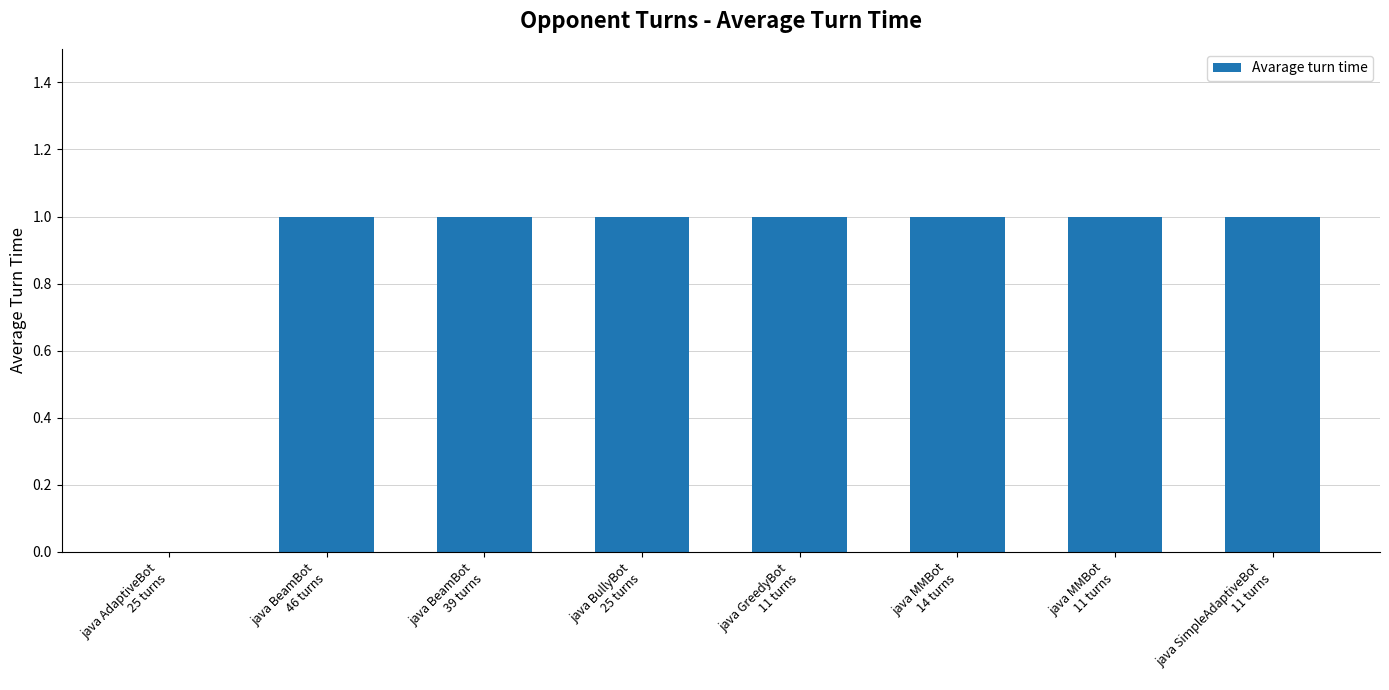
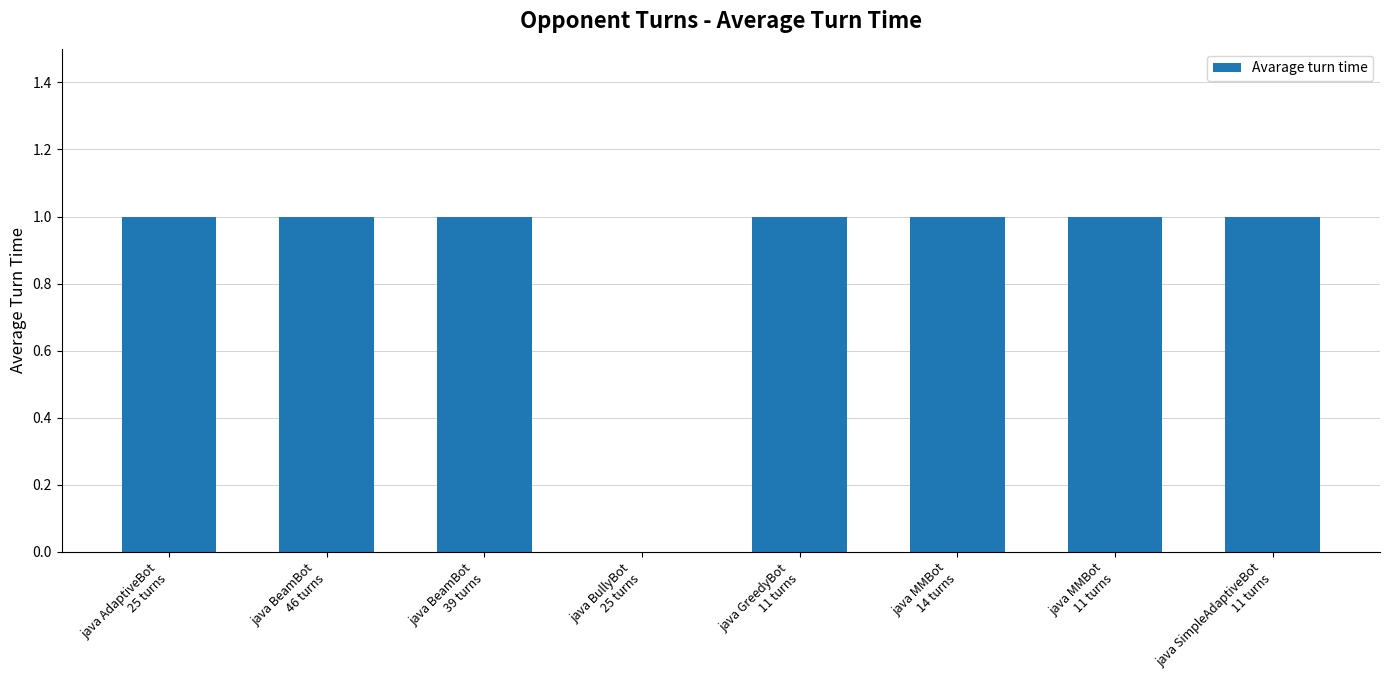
java AdaptiveBot 25 turns: 0 -> 1
java BullyBot 25 turns: 1 -> 0
